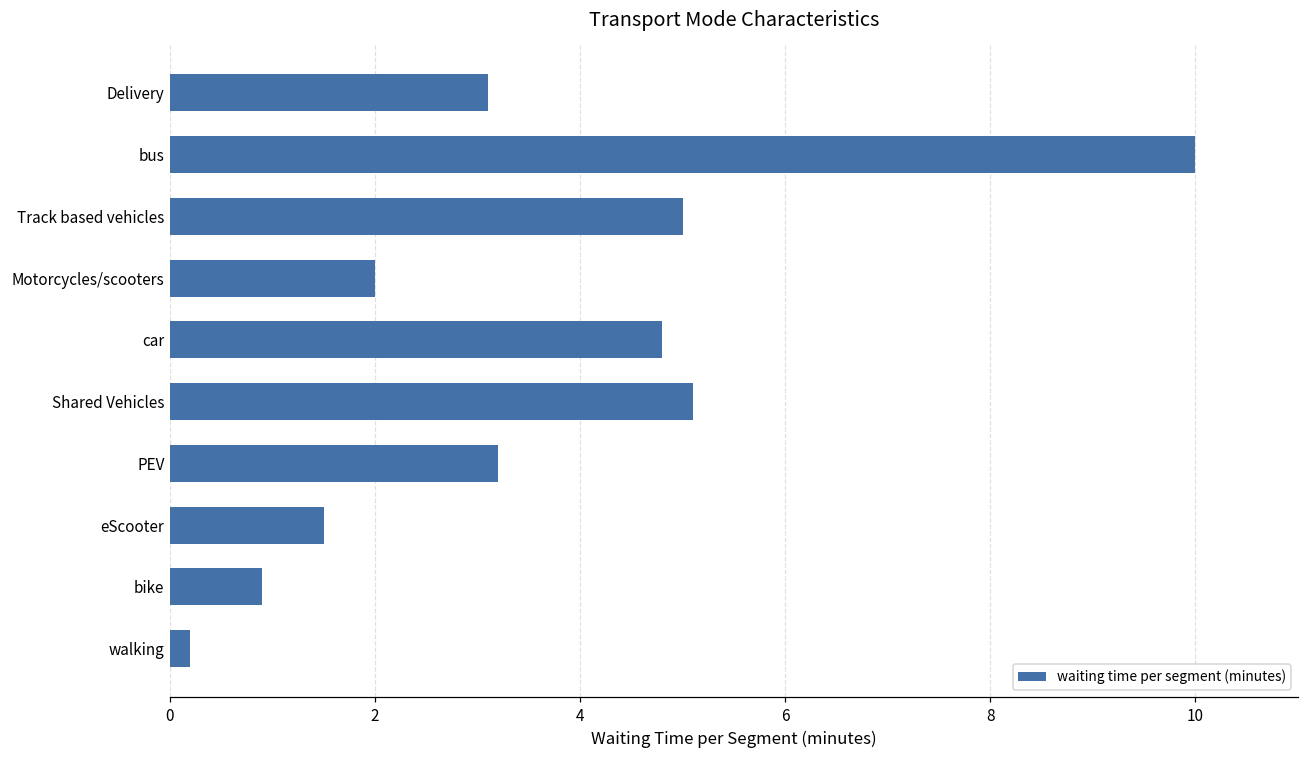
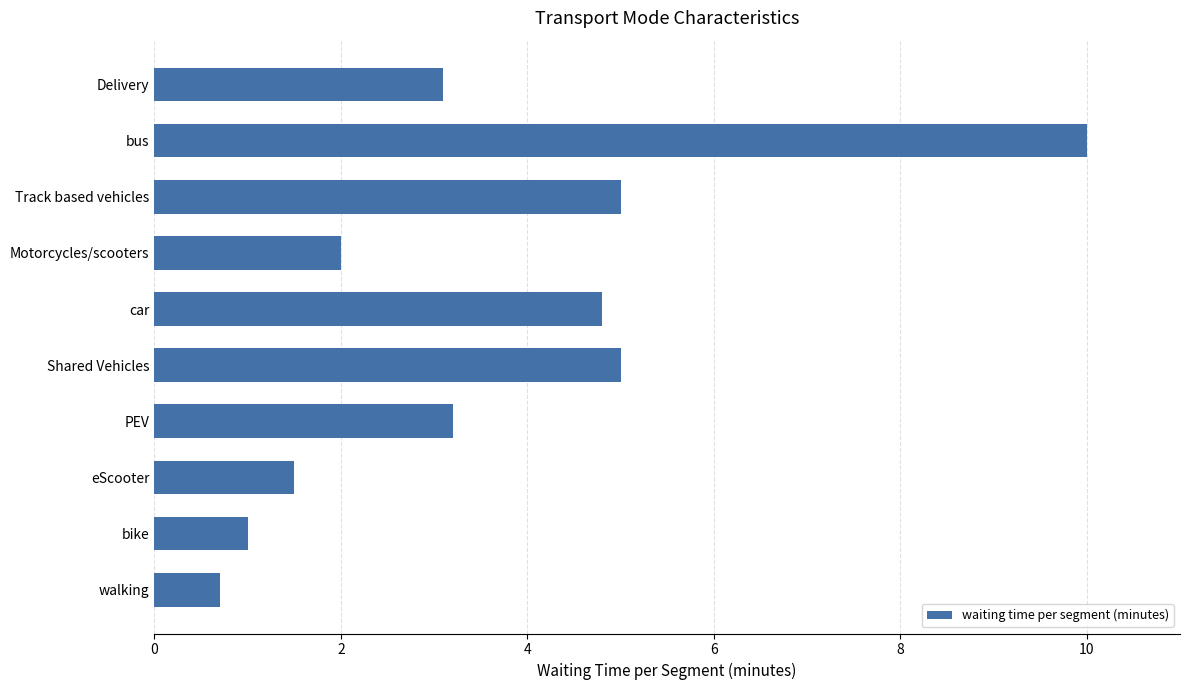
Shared Vehicles: 5.1 -> 5.0
bike: 0.9 -> 1.0
walking: 0.2 -> 0.7
